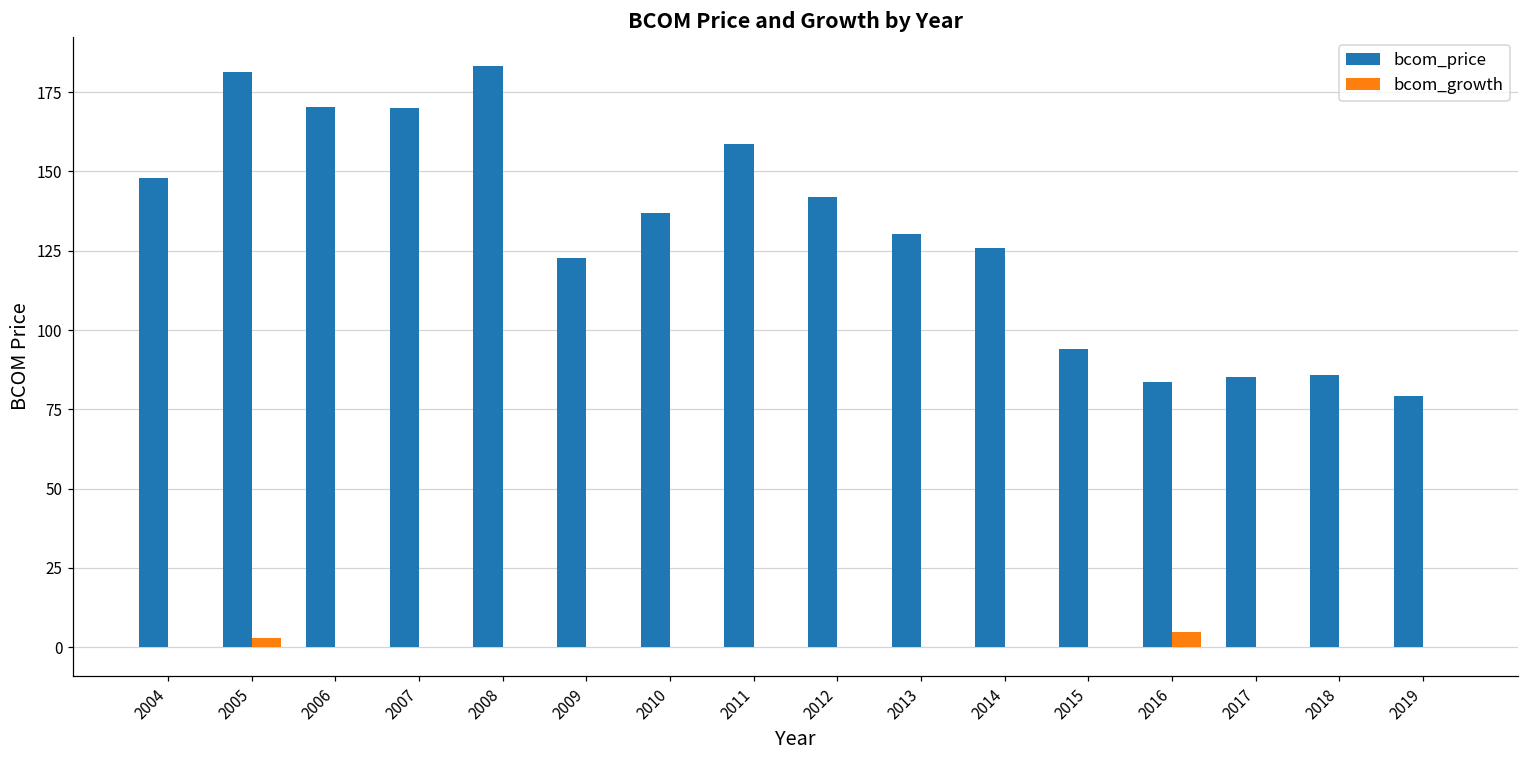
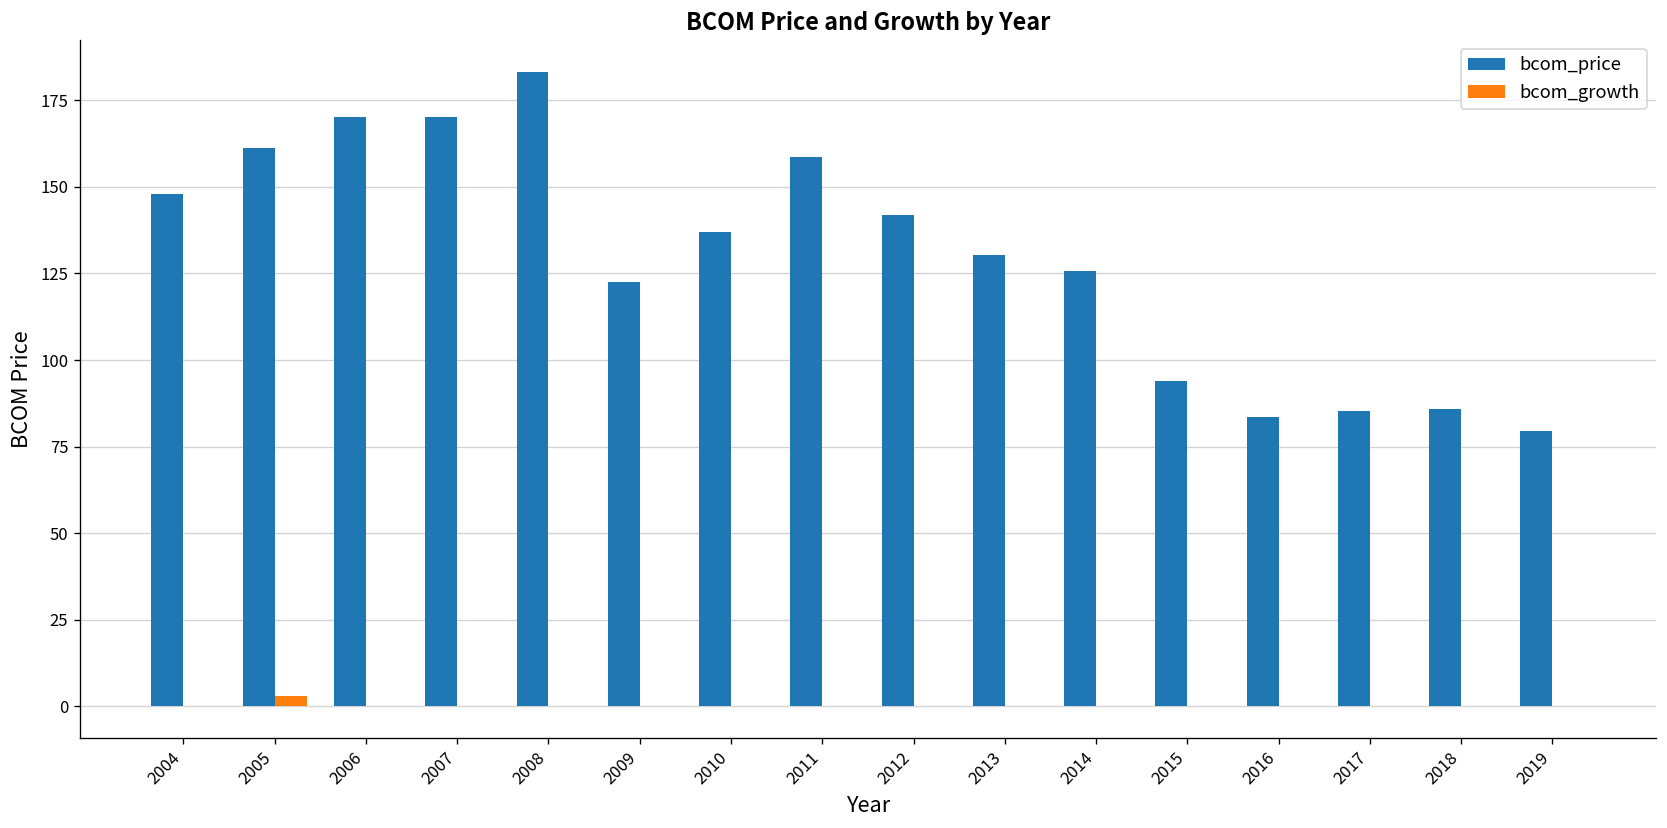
bcom_price, 2005: 181 -> 161
bcom_growth, 2016: 5 -> 0
